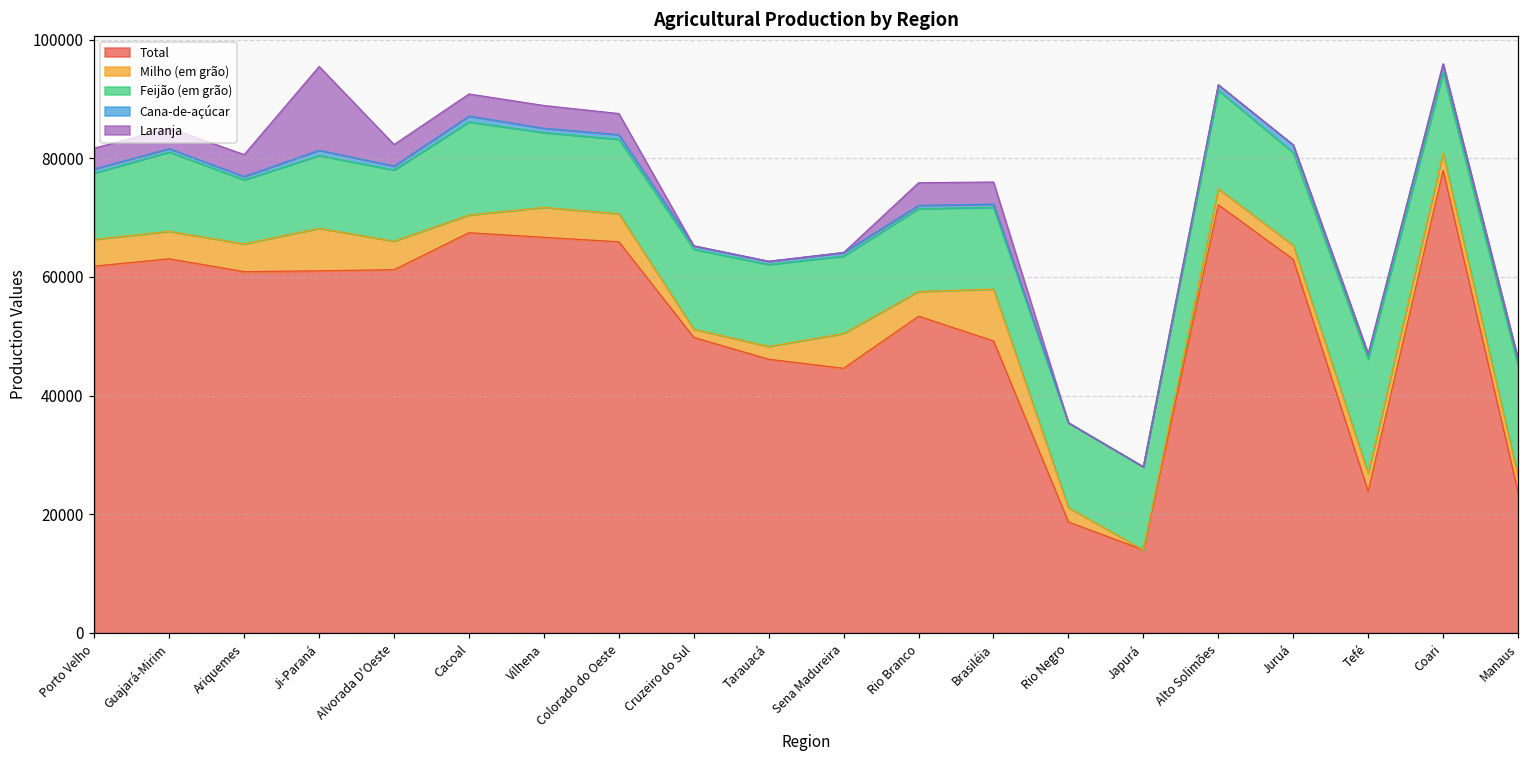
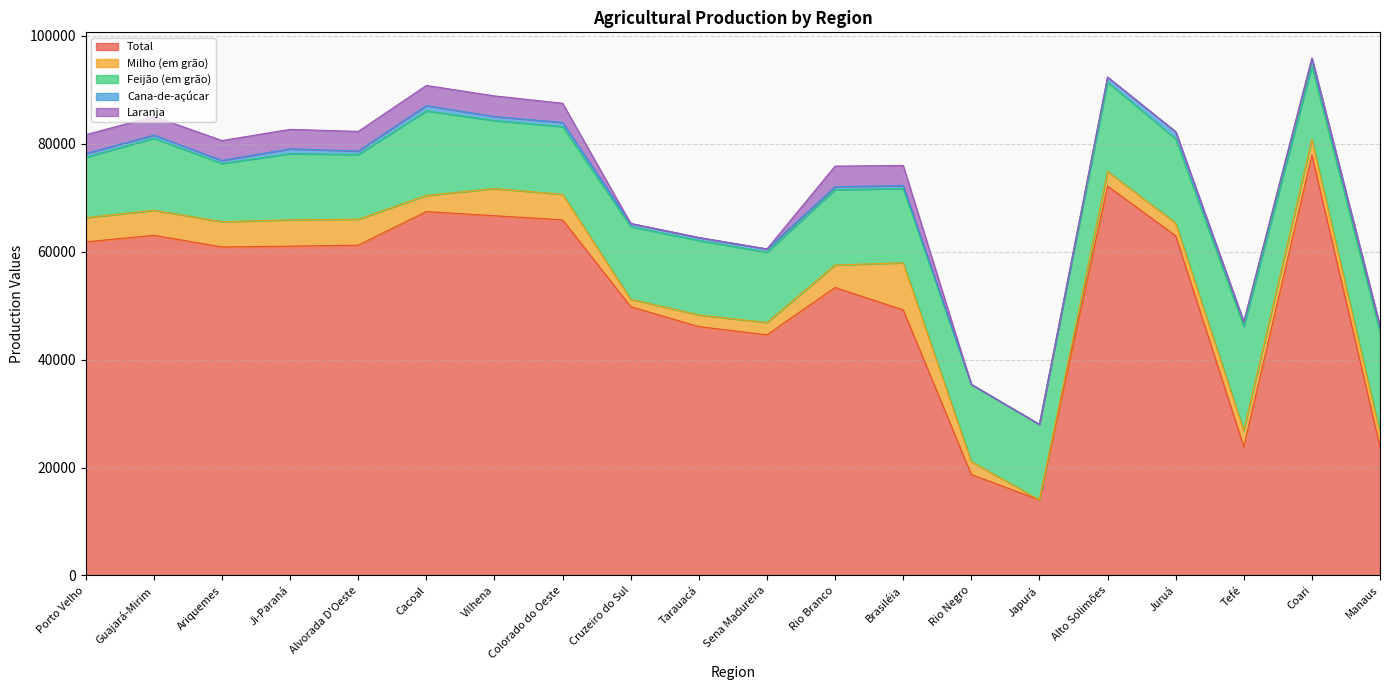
Milho (em grão), Ji-Paraná: 7000 -> 5000
Laranja, Ji-Paraná: 14000 -> 4000
Milho (em grão), Sena Madureira: 6000 -> 2000
